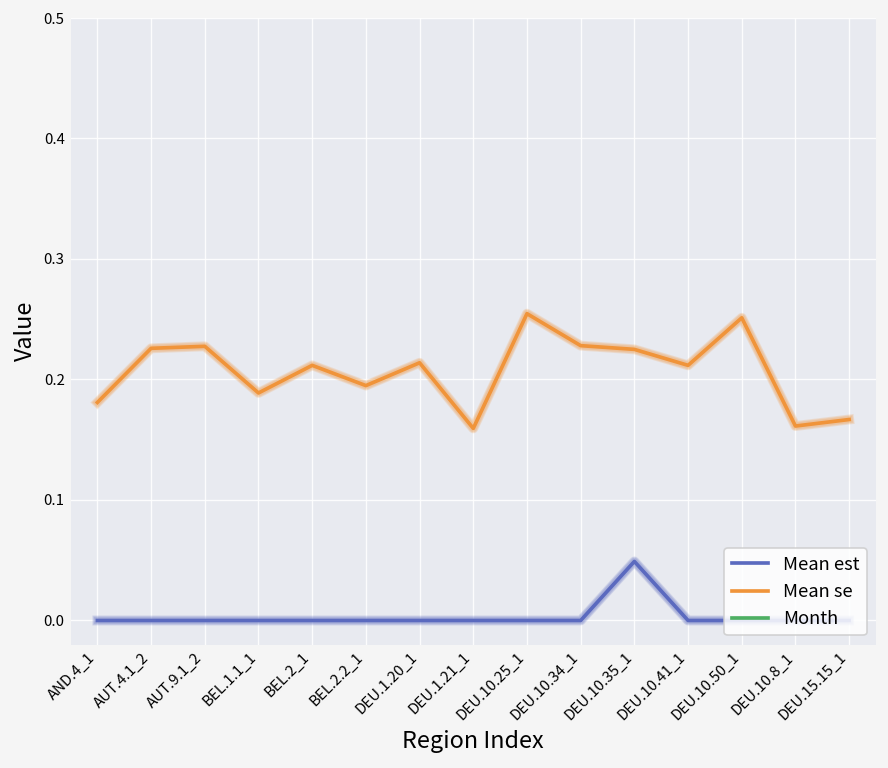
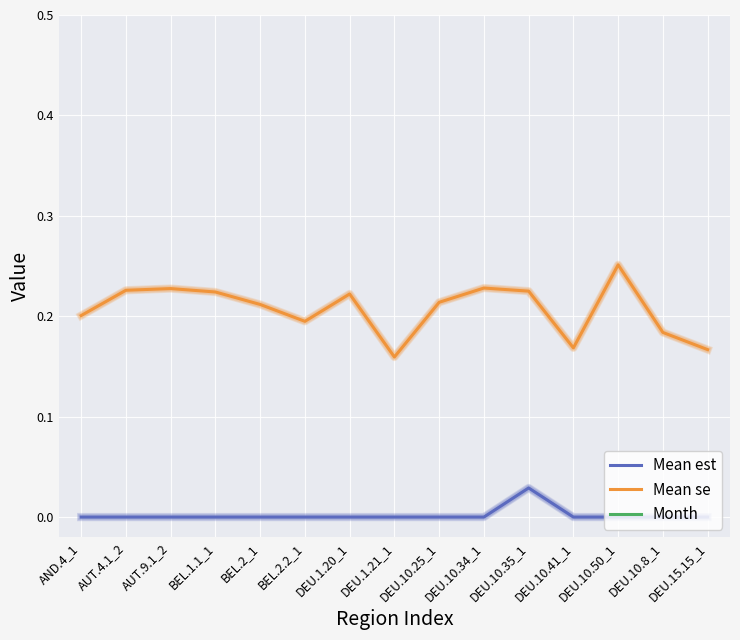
Mean se, AND.4_1: 0.181 -> 0.201
Mean se, BEL.1.1_1: 0.189 -> 0.224
Mean se, DEU.1.20_1: 0.214 -> 0.222
Mean se, DEU.10.25_1: 0.255 -> 0.214
Mean est, DEU.10.35_1: 0.049 -> 0.029
Mean se, DEU.10.41_1: 0.212 -> 0.169
Mean se, DEU.10.8_1: 0.161 -> 0.184
